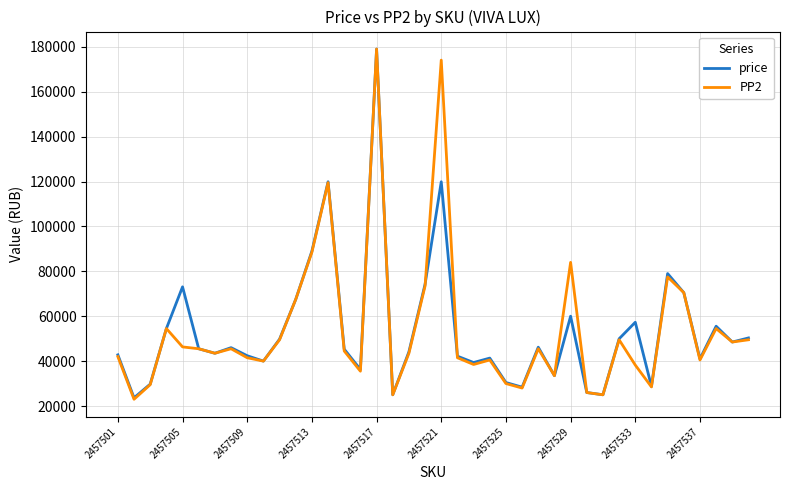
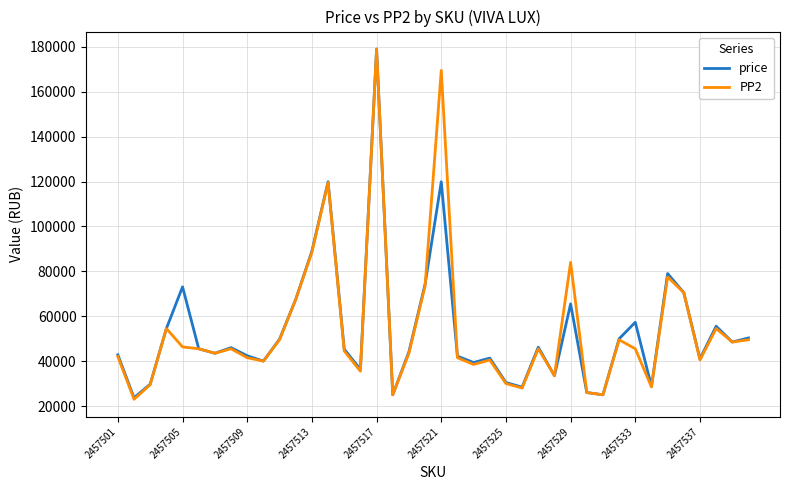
PP2, 2457521: 174000 -> 170000
price, 2457529: 60000 -> 65000
PP2, 2457533: 38000 -> 46000
